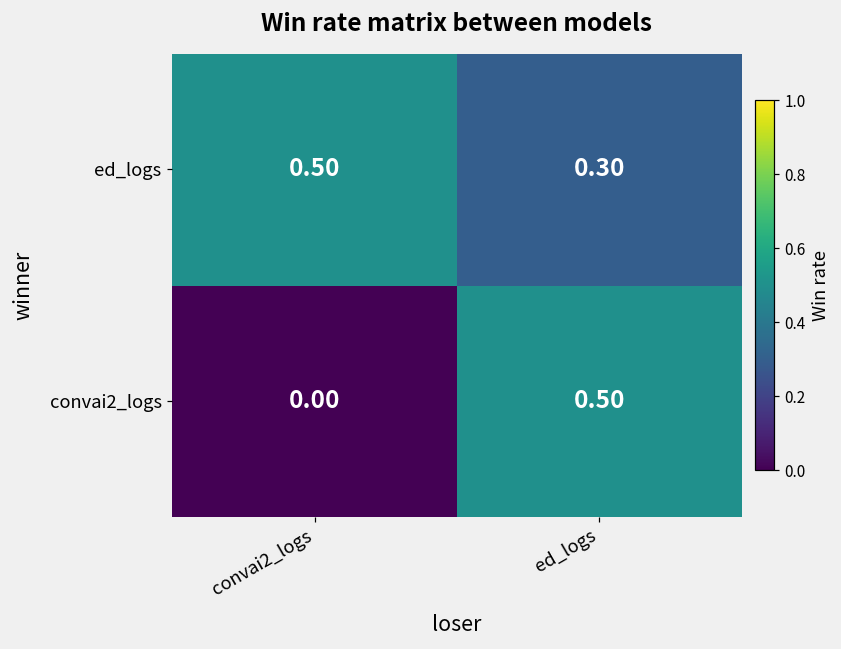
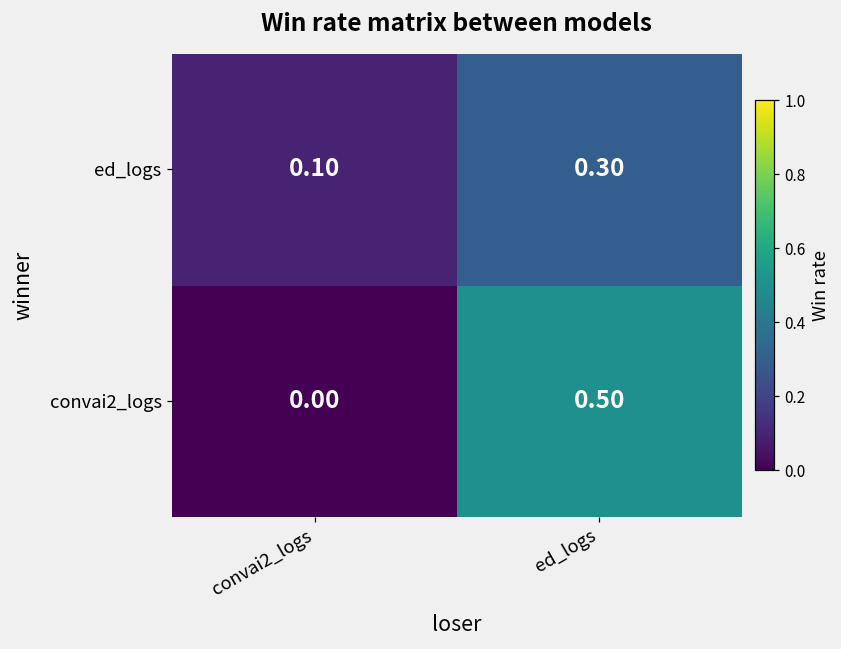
ed_logs, convai2_logs: 0.50 -> 0.10
